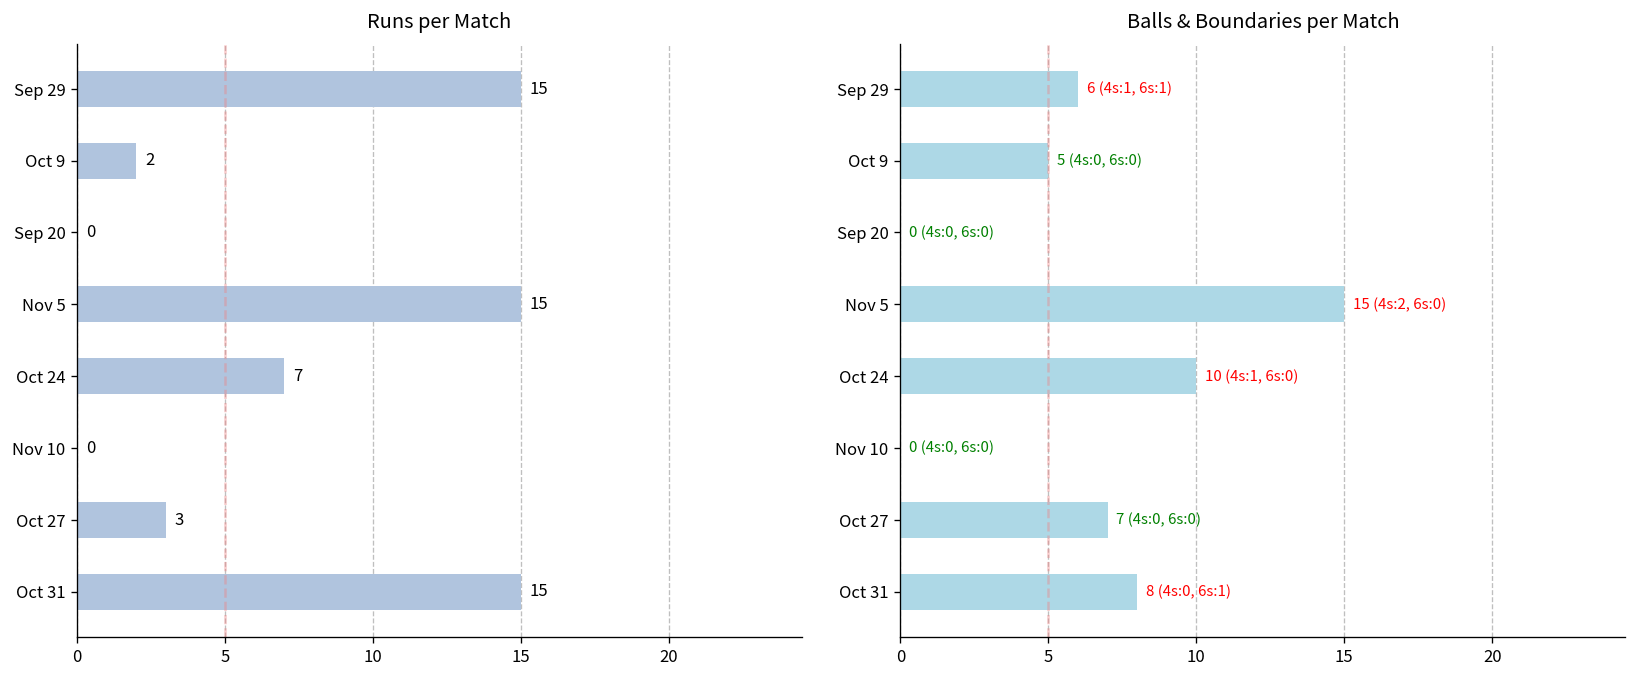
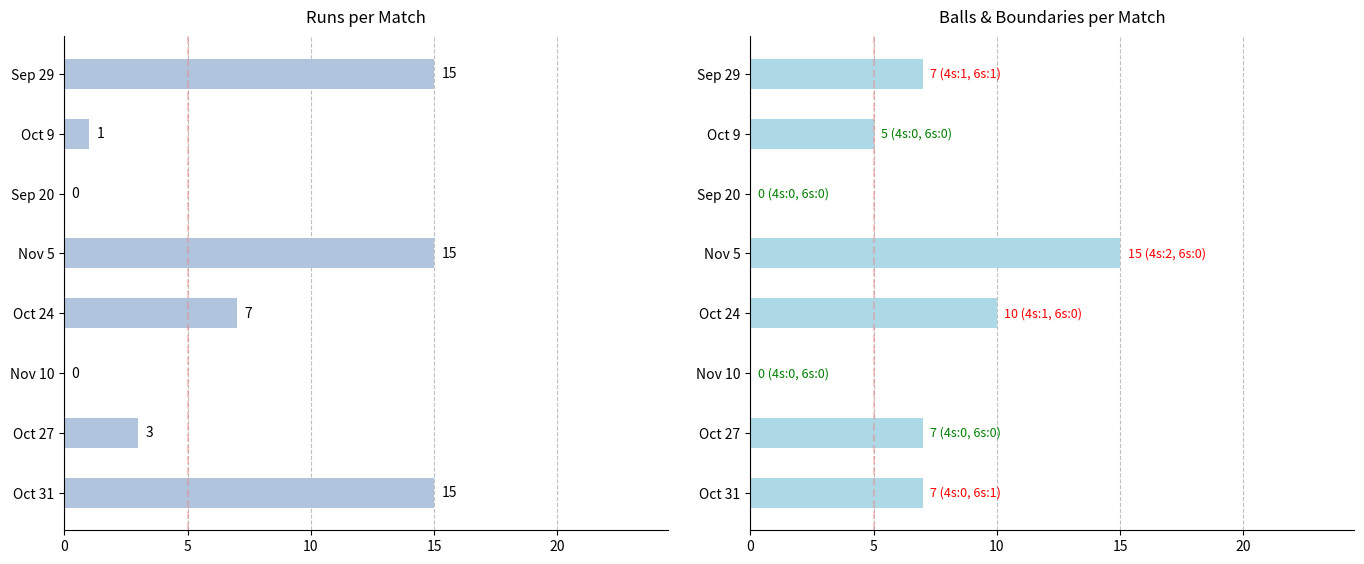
Runs per Match, Oct 9: 2 -> 1
Balls & Boundaries per Match, Sep 29: 6 -> 7
Balls & Boundaries per Match, Oct 31: 8 -> 7
